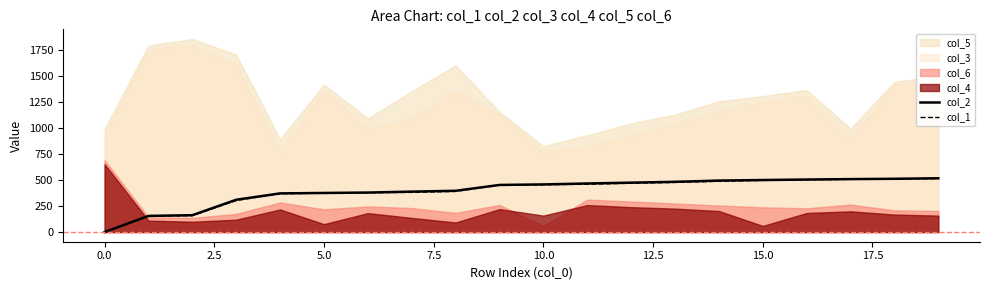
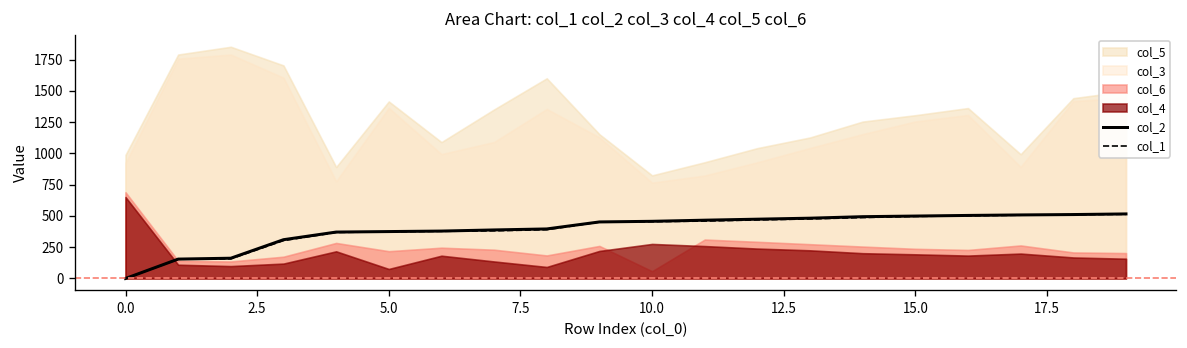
col_4, 10.0: 160 -> 280
col_4, 15.0: 60 -> 190
